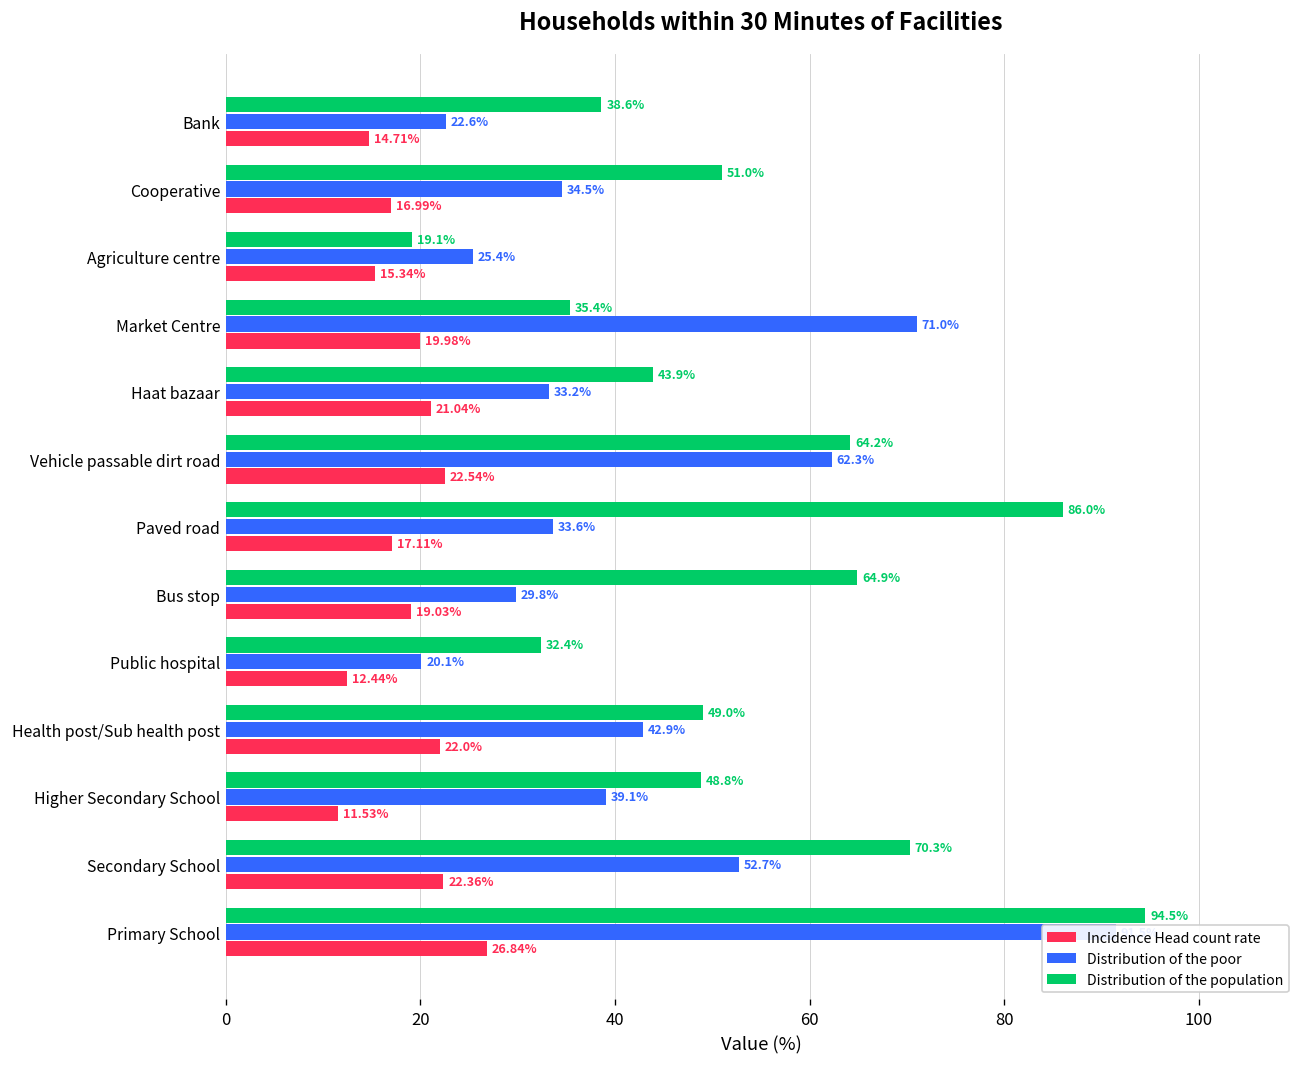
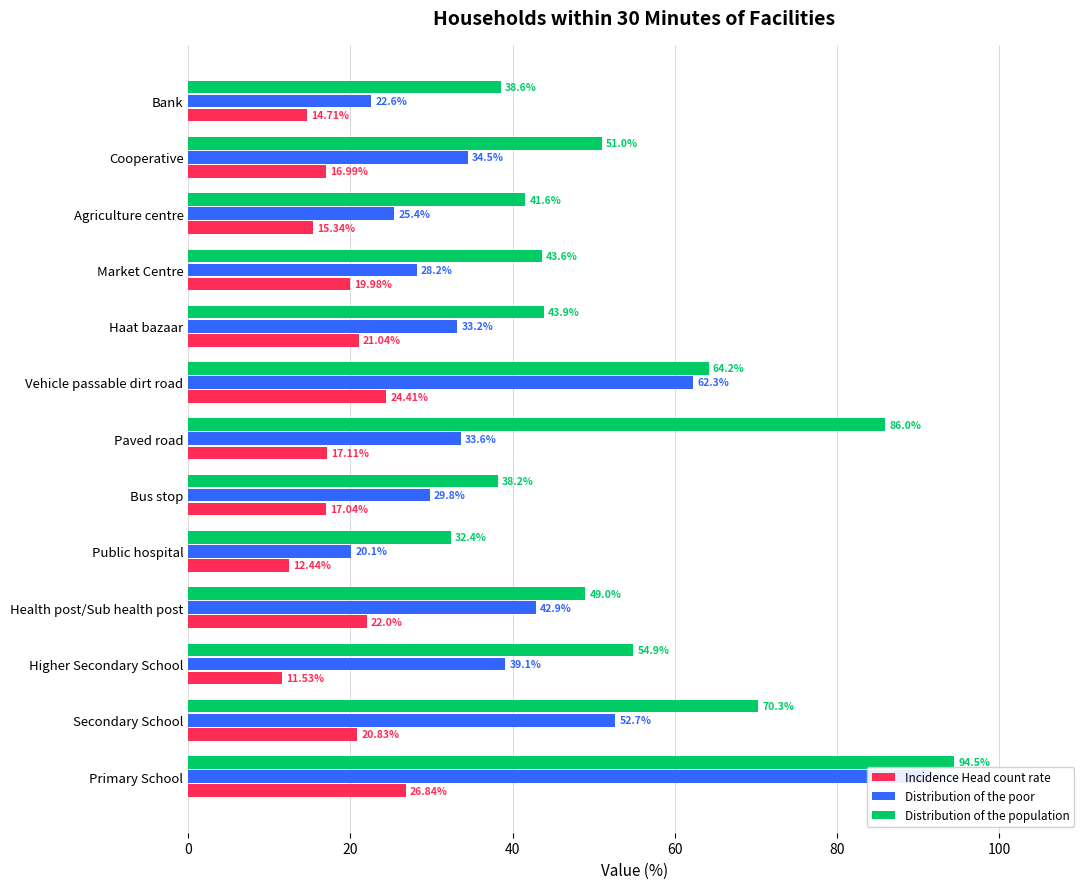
Distribution of the population, Agriculture centre: 19.1% -> 41.6%
Distribution of the population, Market Centre: 35.4% -> 43.6%
Distribution of the poor, Market Centre: 71.0% -> 28.2%
Incidence Head count rate, Vehicle passable dirt road: 22.54% -> 24.41%
Distribution of the population, Bus stop: 64.9% -> 38.2%
Incidence Head count rate, Bus stop: 19.03% -> 17.04%
Distribution of the population, Higher Secondary School: 48.8% -> 54.9%
Incidence Head count rate, Secondary School: 22.36% -> 20.83%
